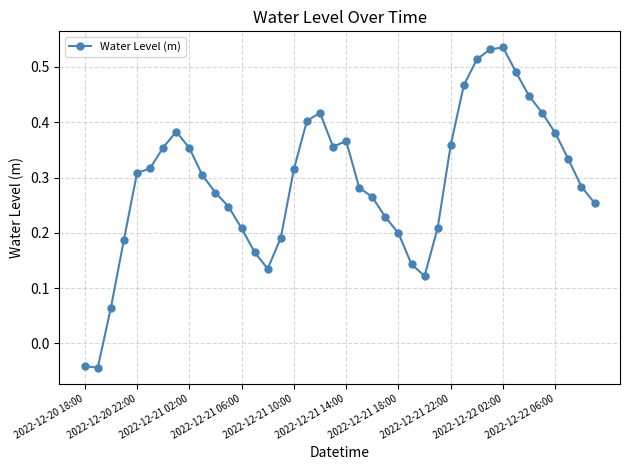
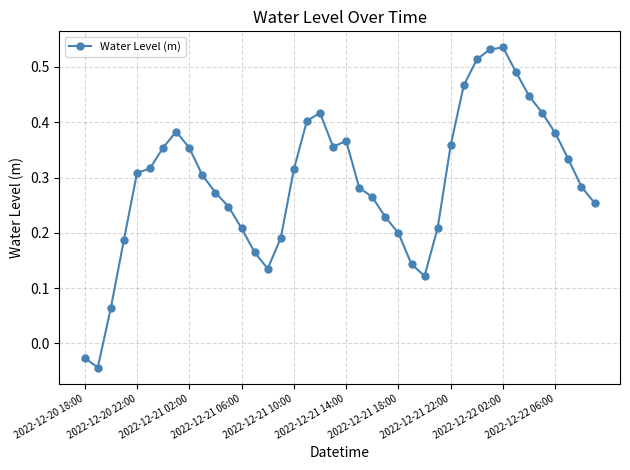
2022-12-20 18:00: -0.04 -> -0.03
